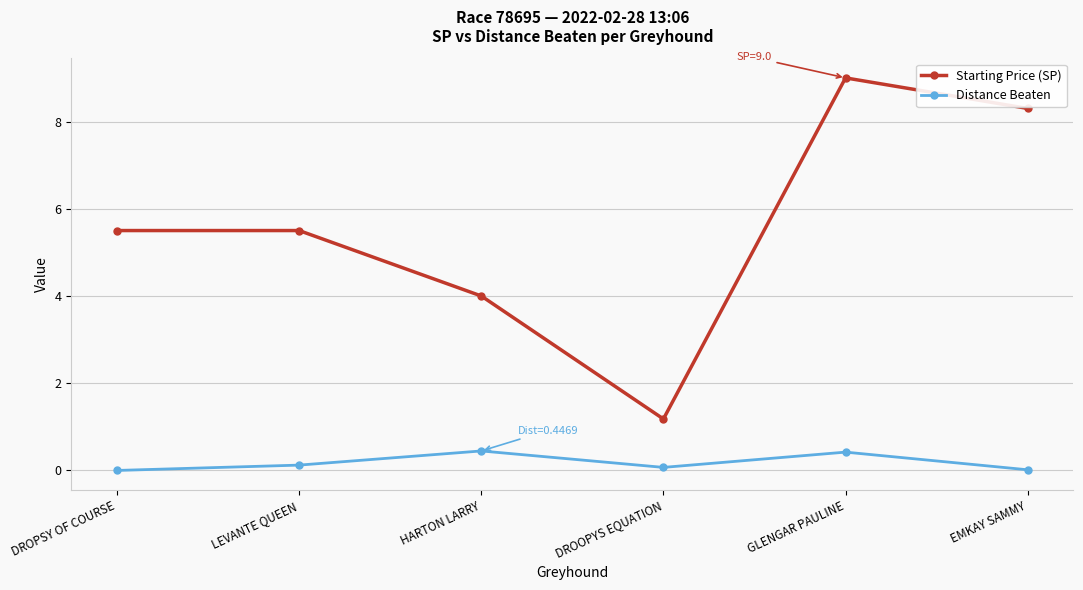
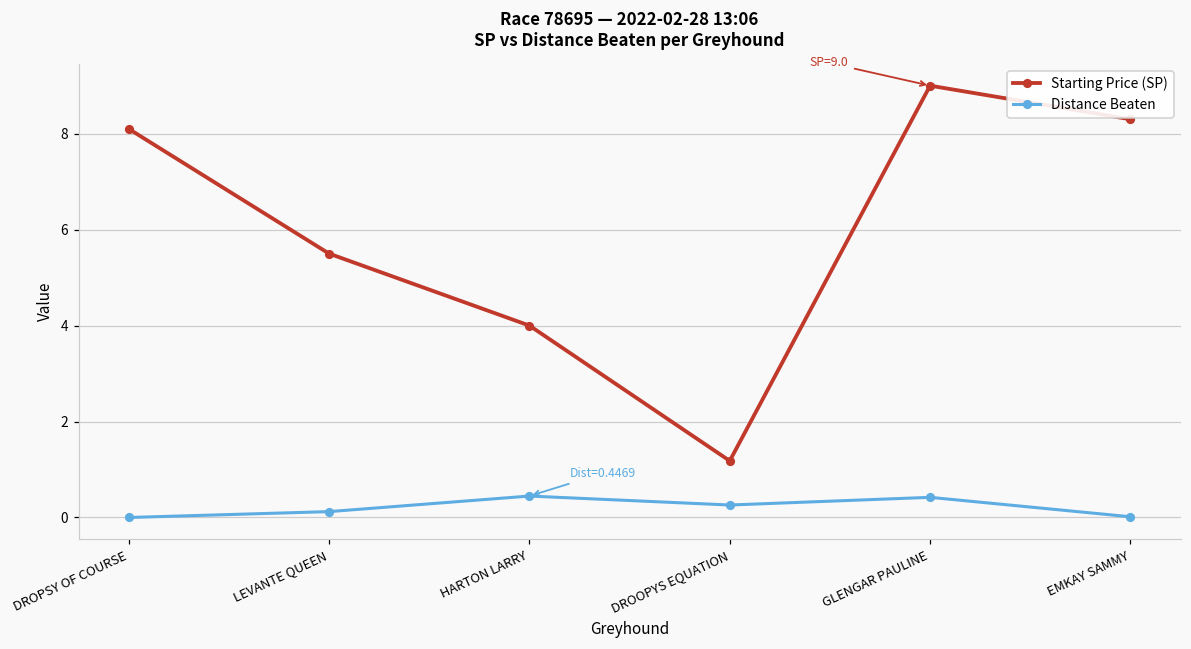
Starting Price (SP), DROPSY OF COURSE: 5.5 -> 8.1
Distance Beaten, DROOPYS EQUATION: 0.1 -> 0.3
